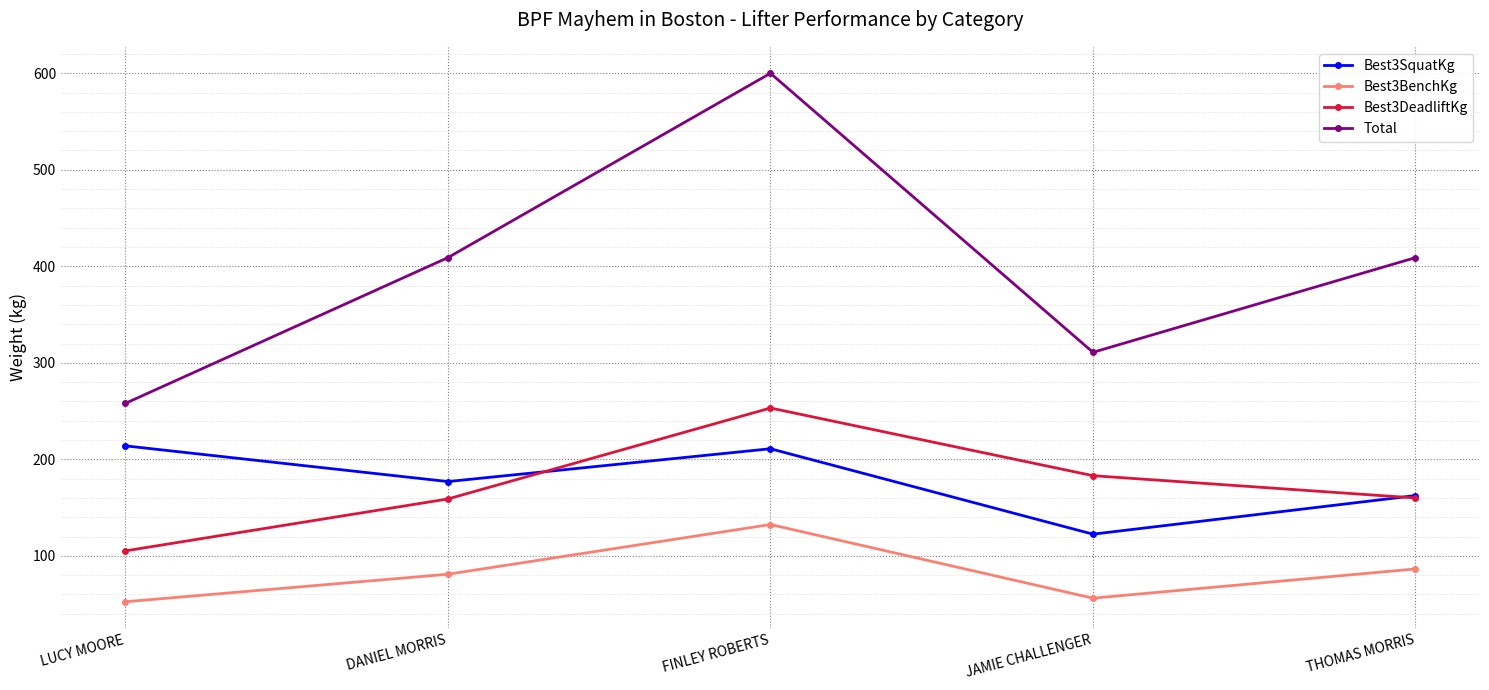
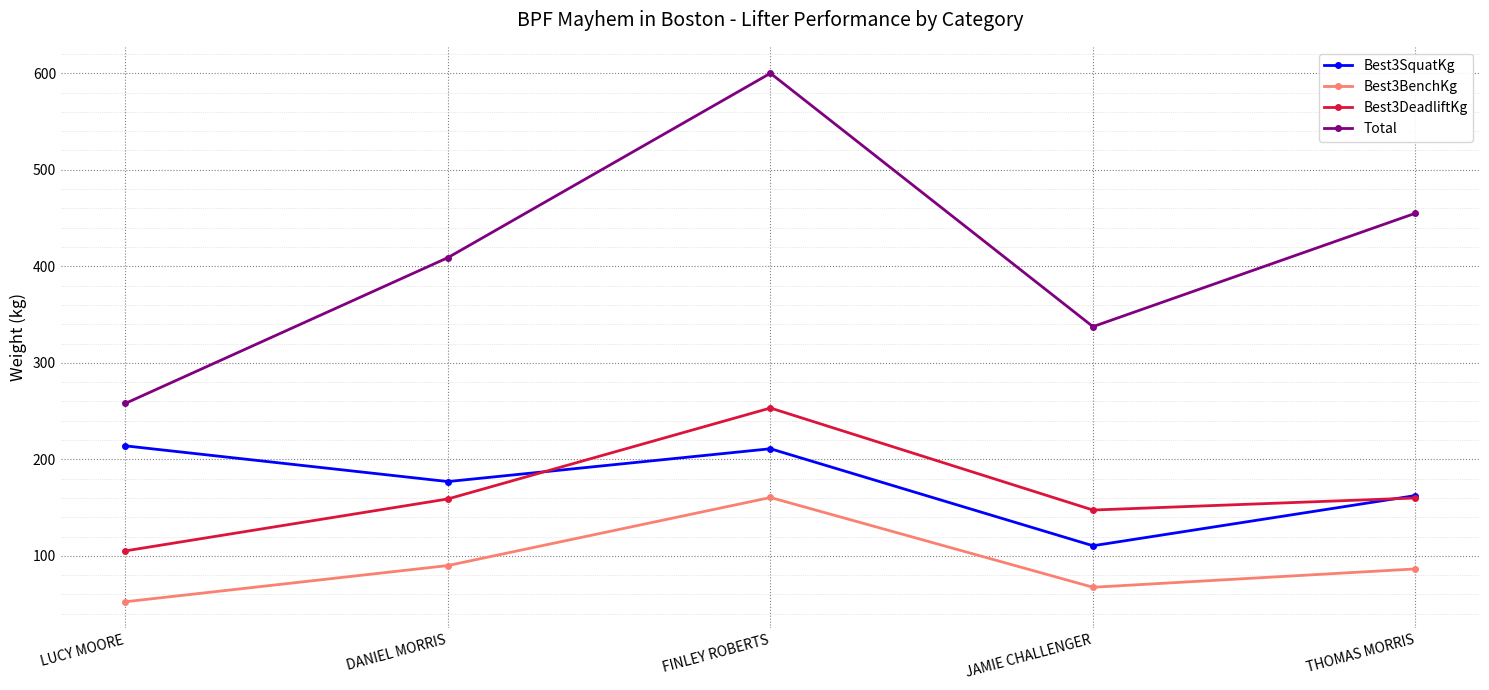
Best3BenchKg, DANIEL MORRIS: 80 -> 90
Best3BenchKg, FINLEY ROBERTS: 130 -> 160
Best3SquatKg, JAMIE CHALLENGER: 120 -> 110
Best3BenchKg, JAMIE CHALLENGER: 60 -> 70
Best3DeadliftKg, JAMIE CHALLENGER: 180 -> 150
Total, JAMIE CHALLENGER: 310 -> 340
Total, THOMAS MORRIS: 410 -> 460
